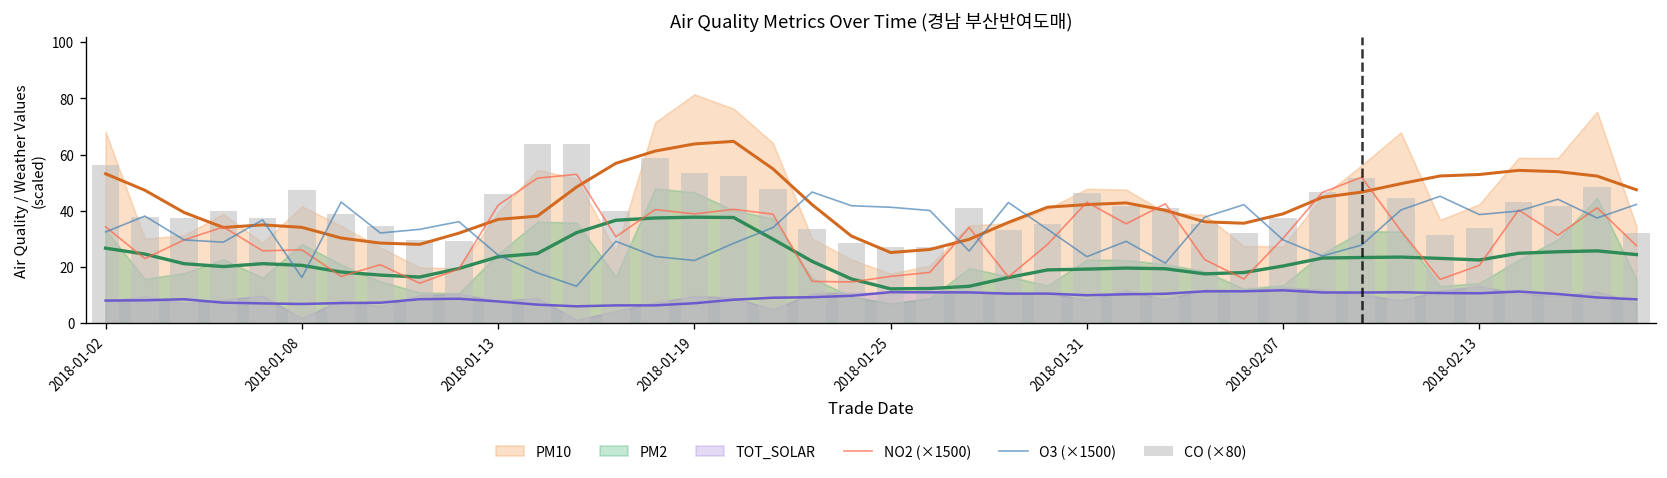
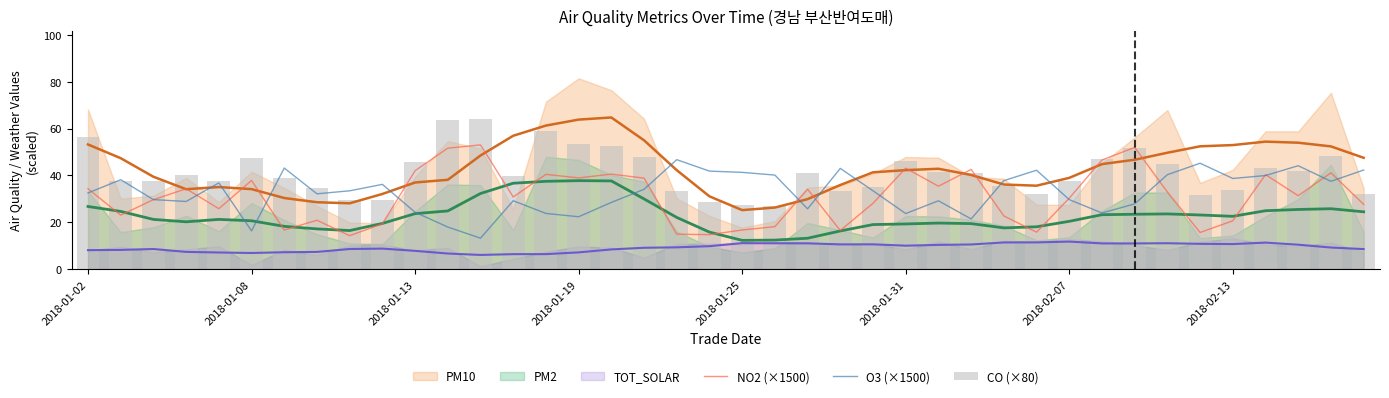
NO2 (×1500), 2018-01-08: 26 -> 38
